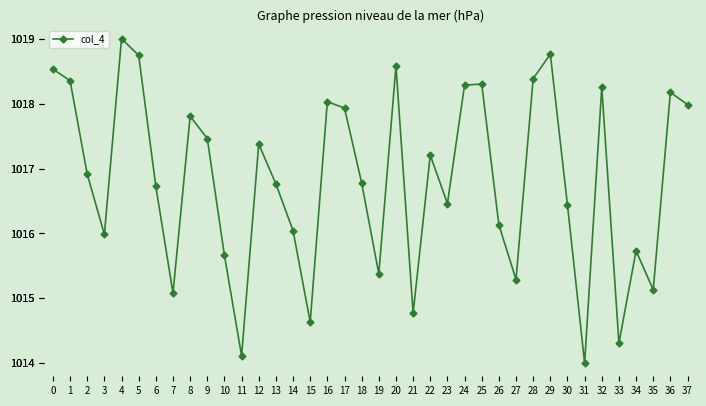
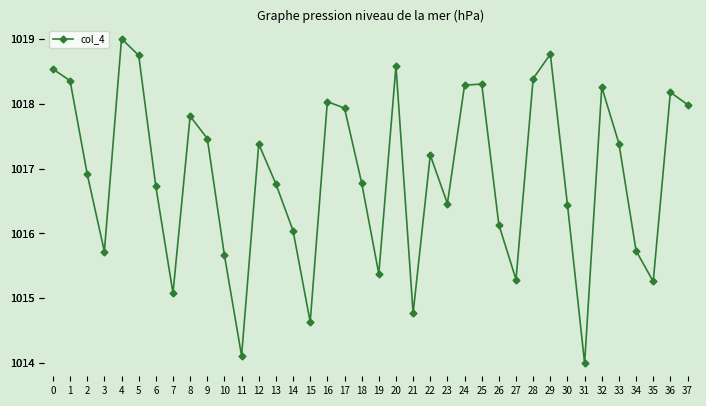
3: 1016.0 -> 1015.7
33: 1014.3 -> 1017.4
35: 1015.1 -> 1015.3
